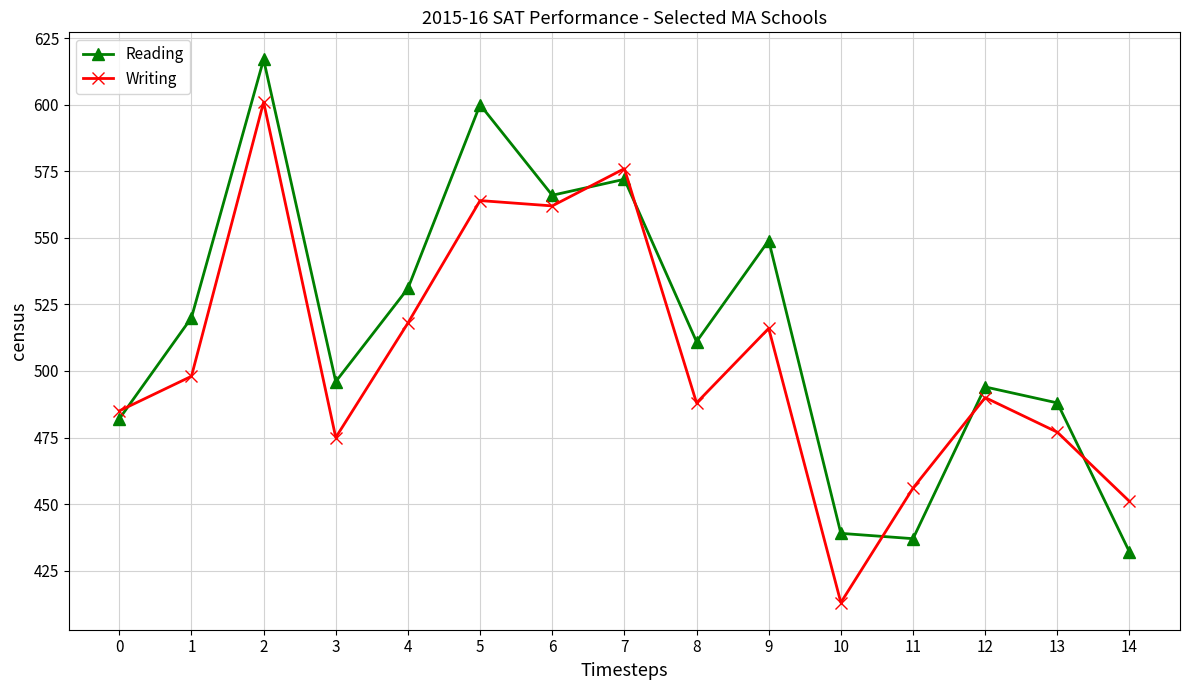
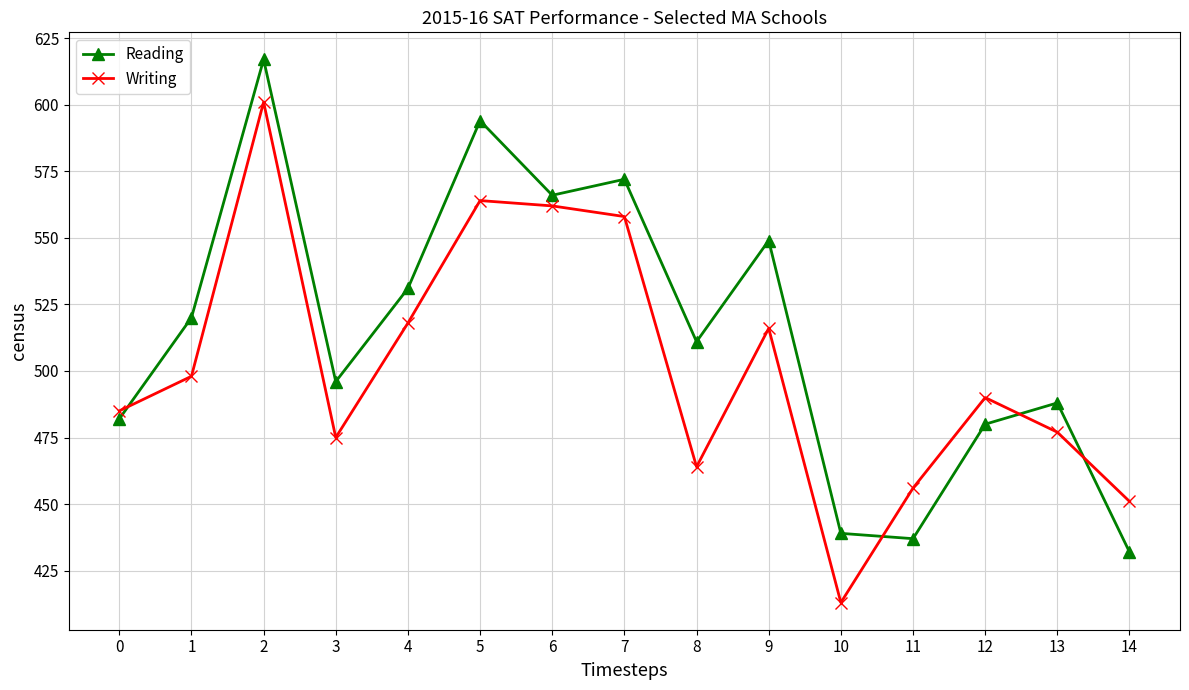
Reading, 5: 600 -> 594
Writing, 7: 576 -> 558
Writing, 8: 488 -> 464
Reading, 12: 494 -> 480
